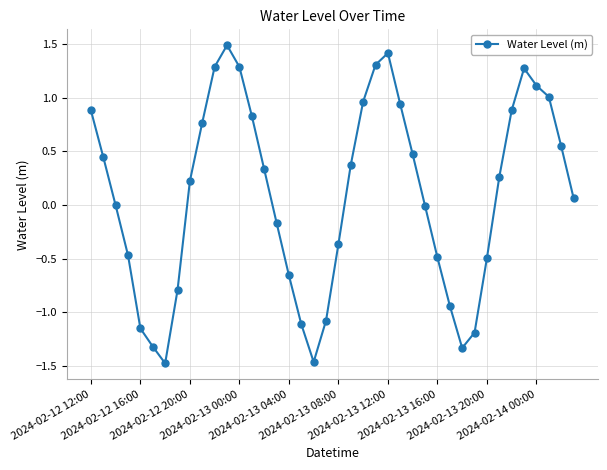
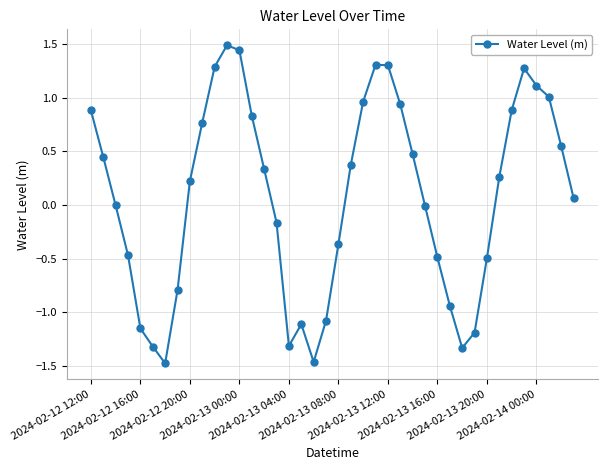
2024-02-13 00:00: 1.29 -> 1.44
2024-02-13 04:00: -0.65 -> -1.31
2024-02-13 12:00: 1.42 -> 1.30
